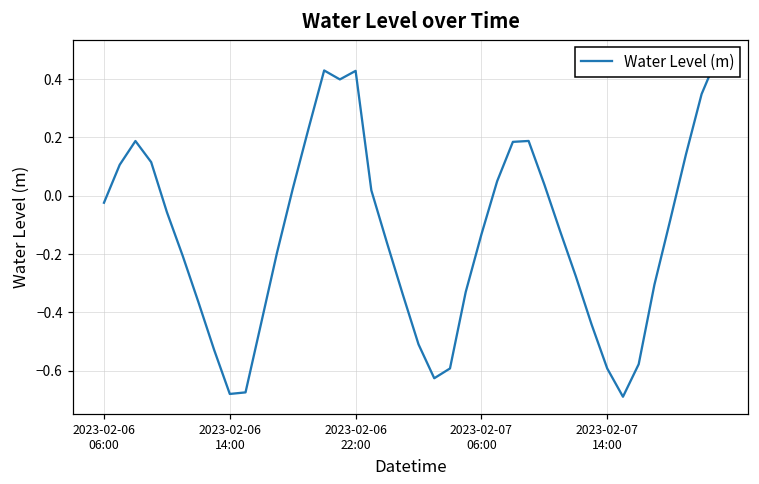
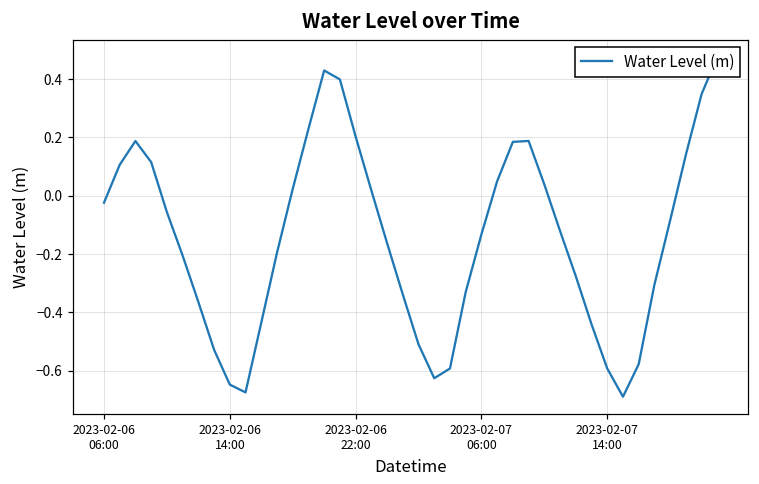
2023-02-06 14:00: -0.68 -> -0.65
2023-02-06 22:00: 0.43 -> 0.20
